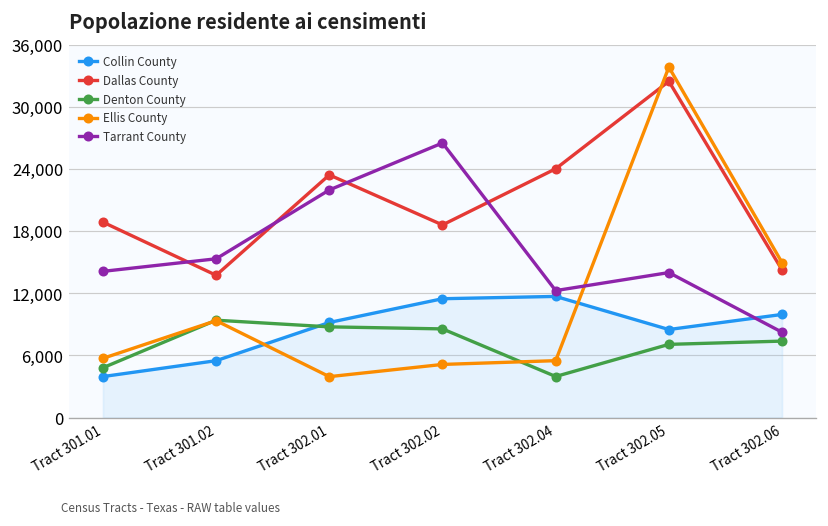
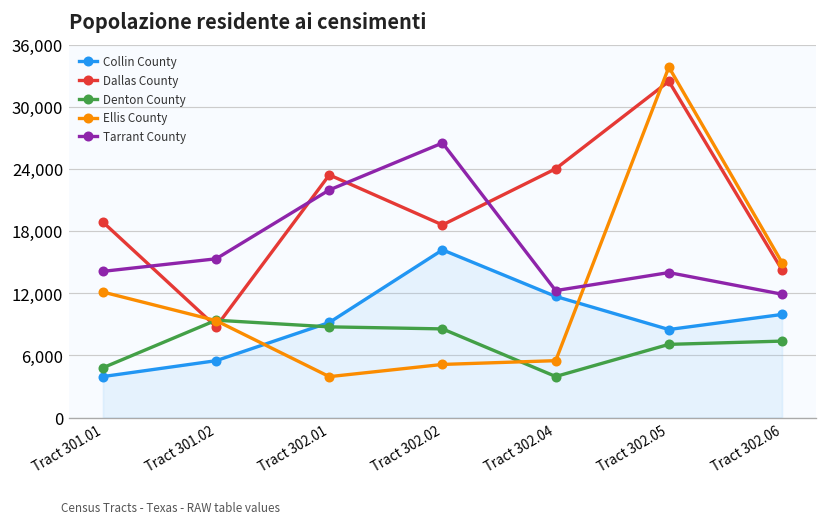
Ellis County, Tract 301.01: 6,000 -> 12,000
Dallas County, Tract 301.02: 14,000 -> 9,000
Collin County, Tract 302.02: 11,000 -> 16,000
Tarrant County, Tract 302.06: 8,000 -> 12,000
